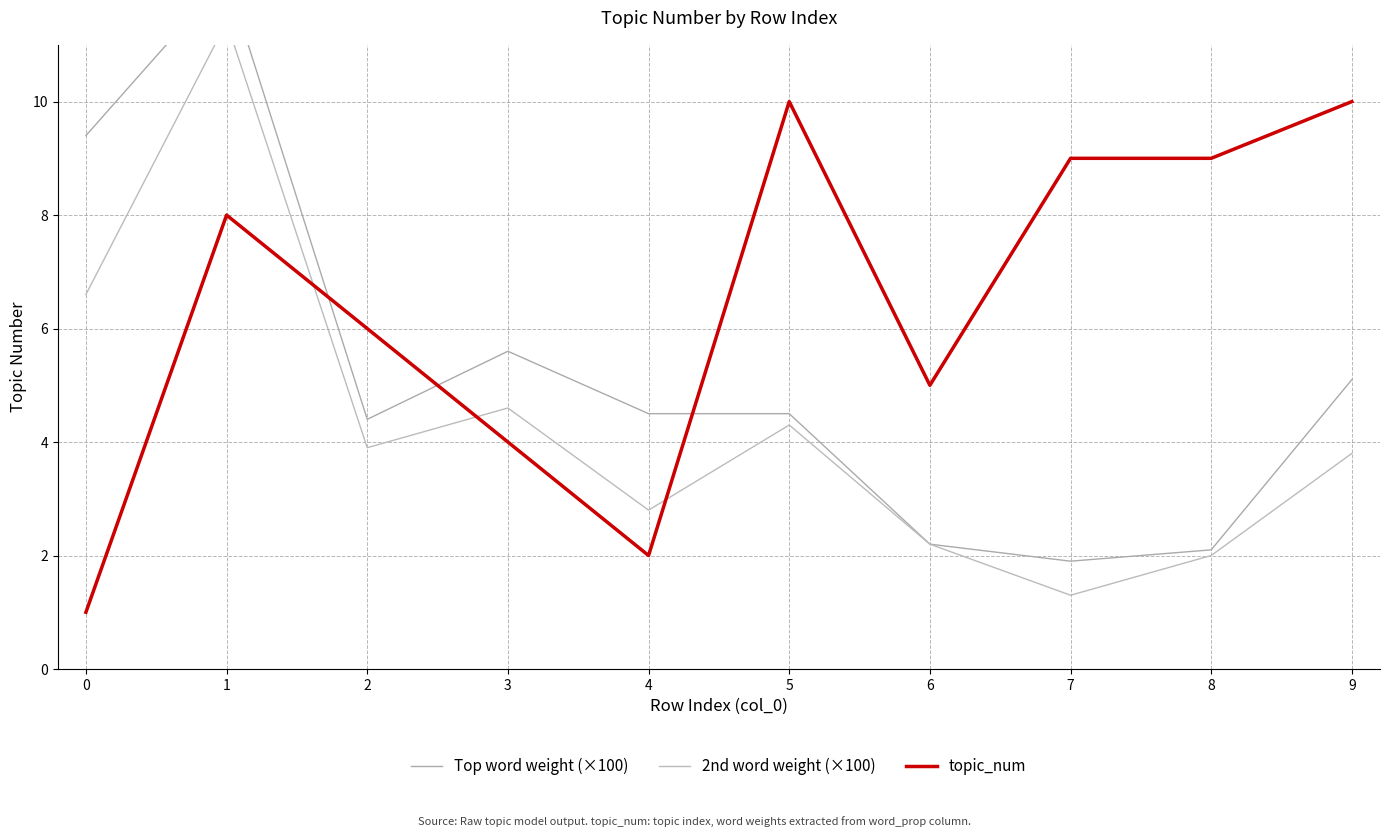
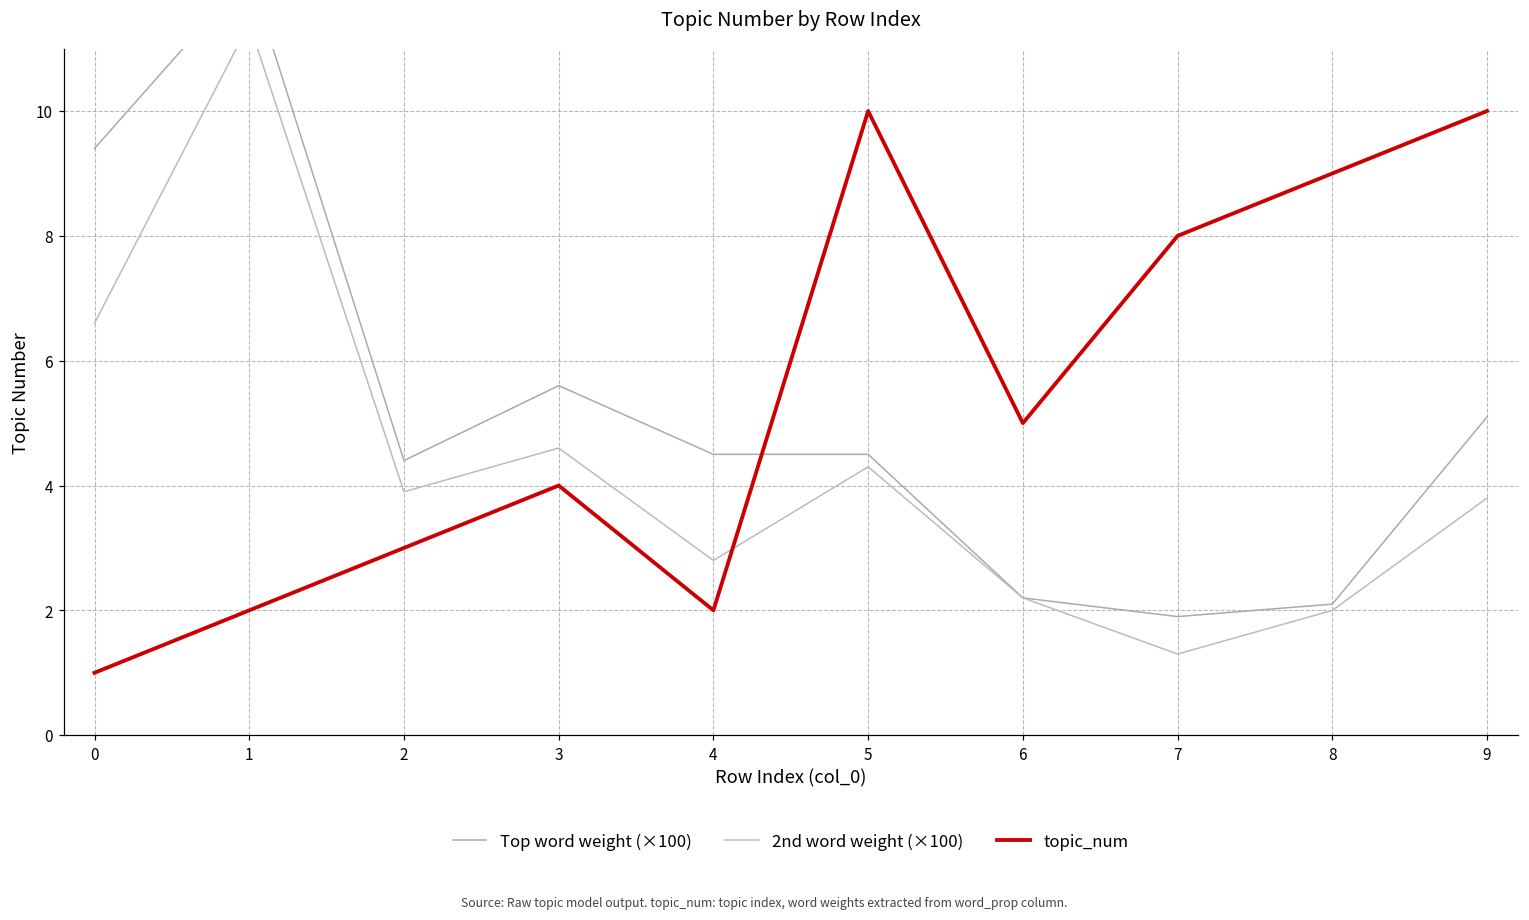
topic_num, 1: 8 -> 2
topic_num, 2: 6 -> 3
topic_num, 7: 9 -> 8
